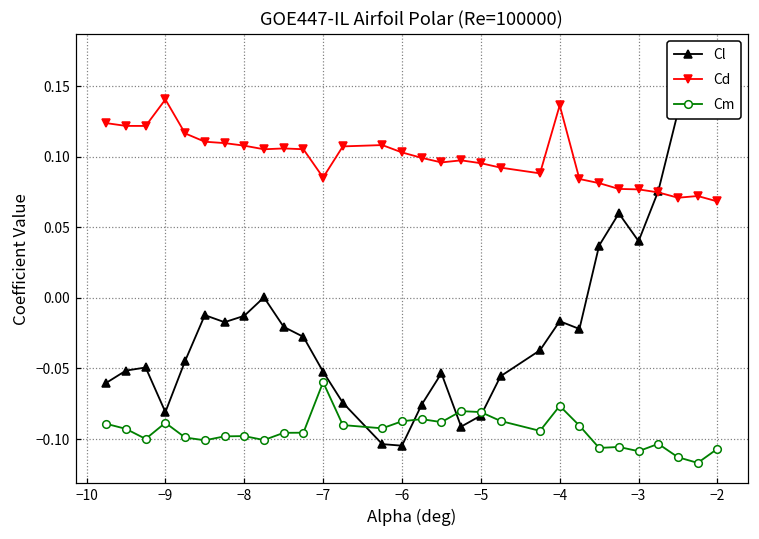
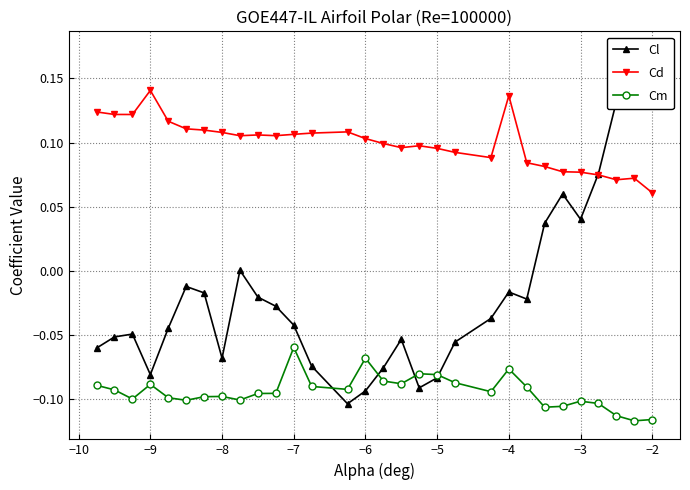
Cl, −8: -0.013 -> -0.068
Cl, −7: -0.052 -> -0.042
Cd, −7: 0.085 -> 0.106
Cl, −6: -0.105 -> -0.094
Cm, −6: -0.087 -> -0.068
Cm, −3: -0.109 -> -0.102
Cd, −2: 0.068 -> 0.061
Cm, −2: -0.107 -> -0.116
